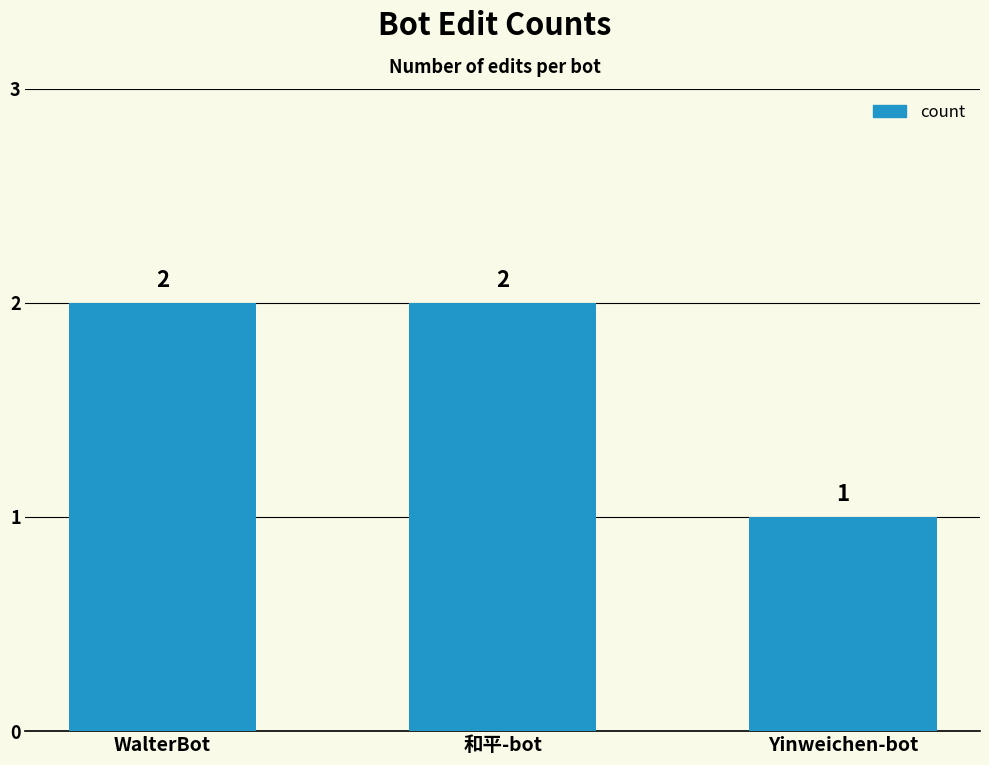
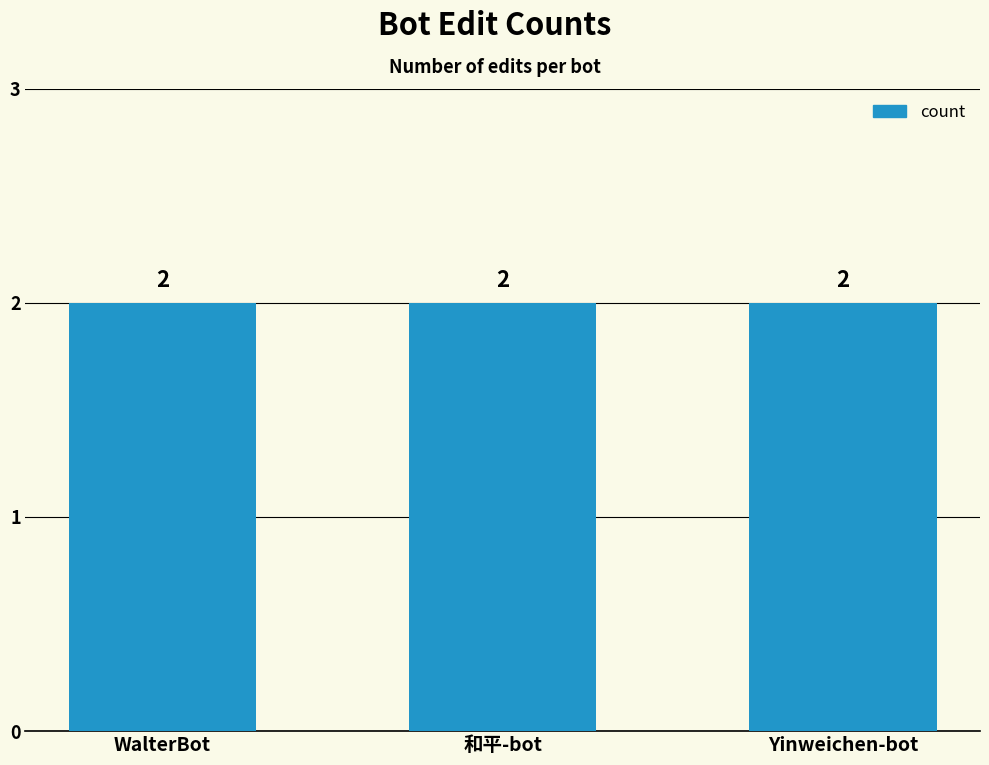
Yinweichen-bot: 1 -> 2
